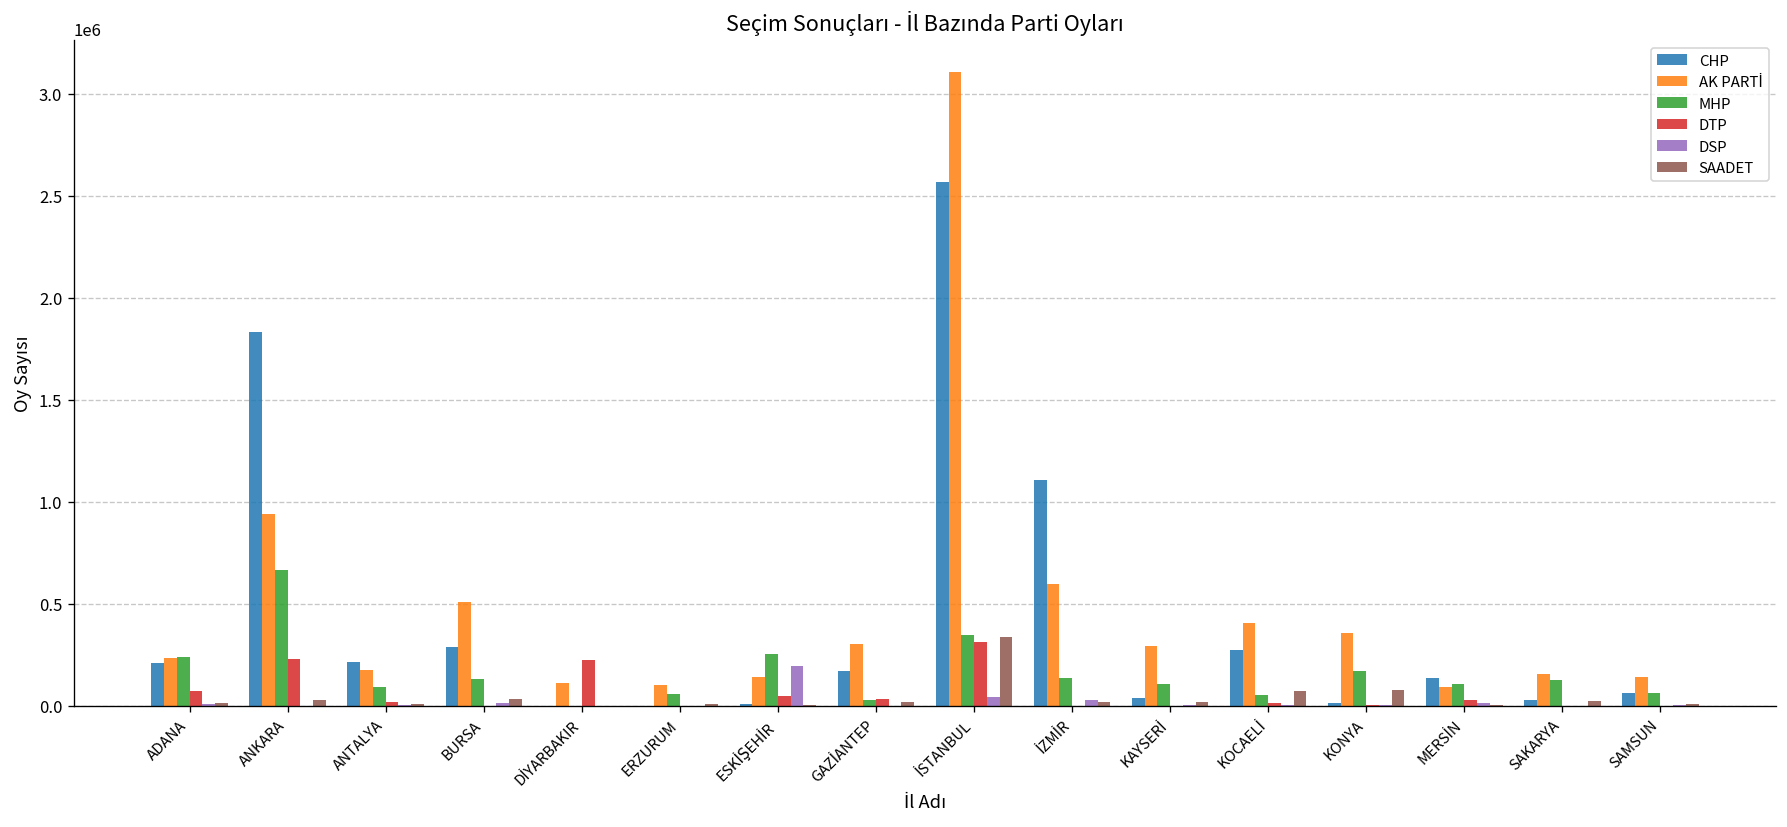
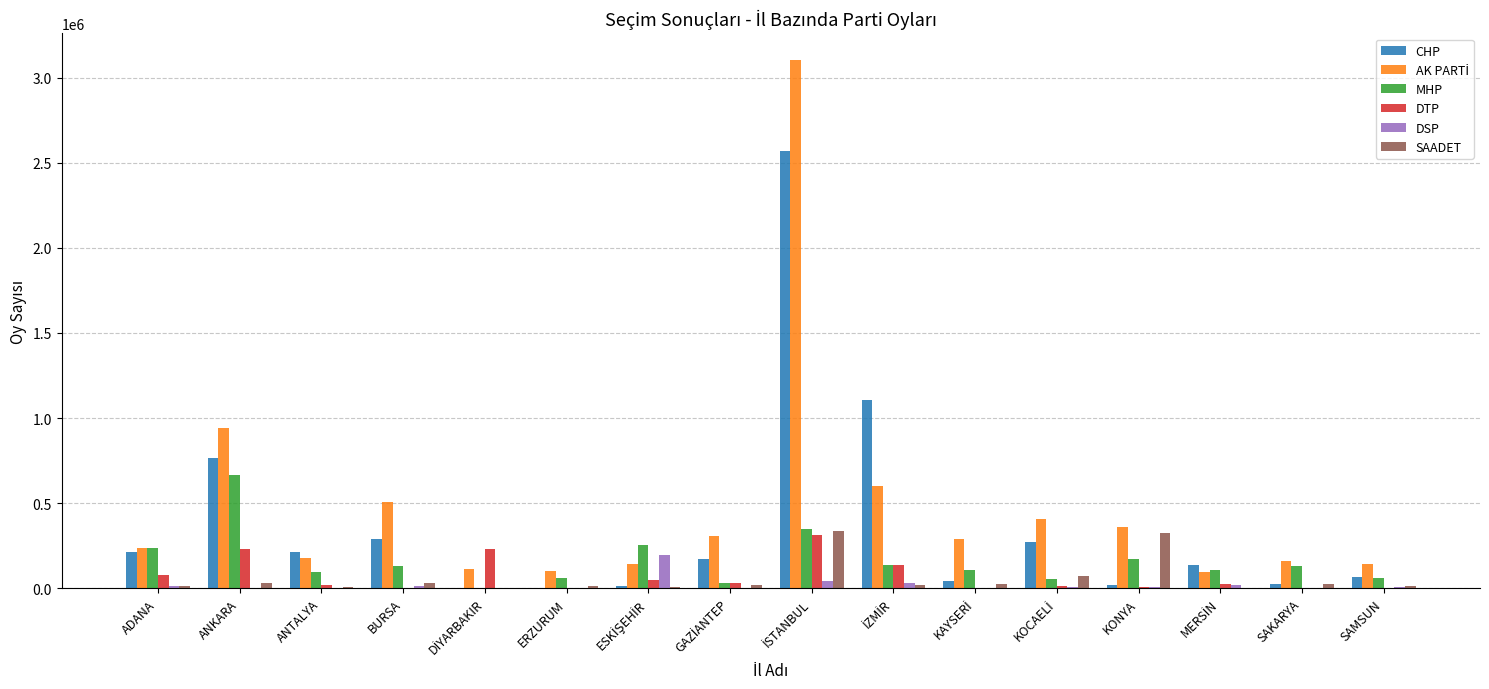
CHP, ANKARA: 1830000 -> 760000
DTP, İZMİR: 0 -> 140000
SAADET, KONYA: 80000 -> 320000
